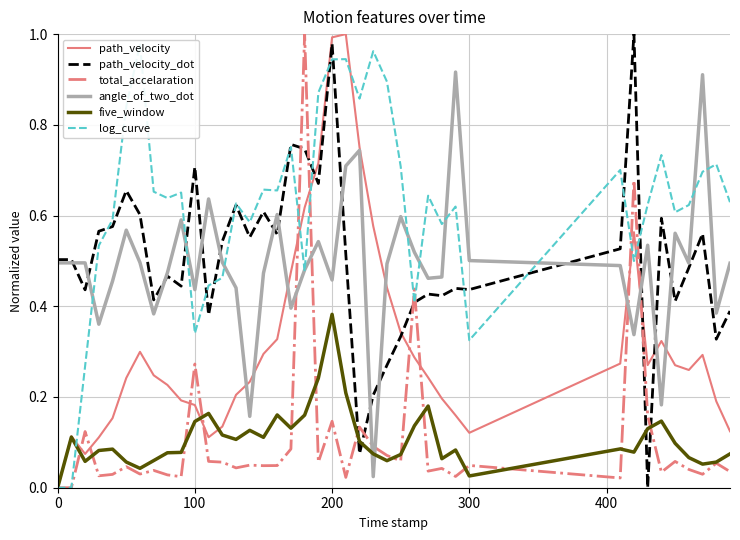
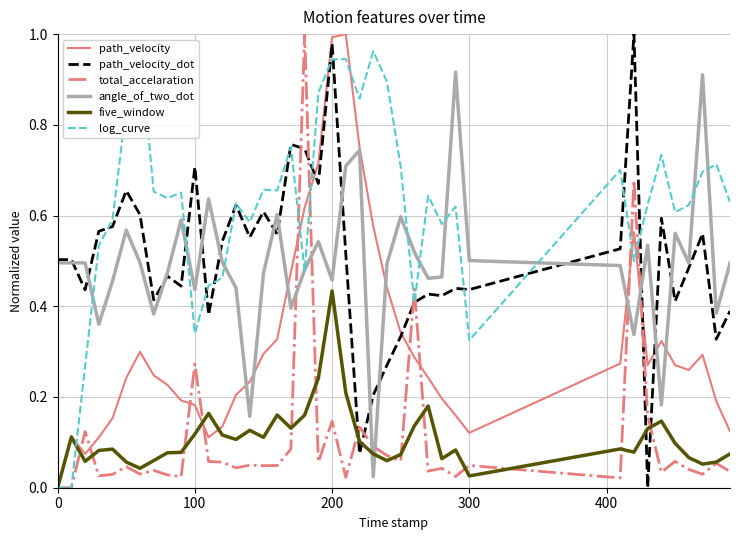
five_window, 100: 0.15 -> 0.12
five_window, 200: 0.38 -> 0.43
